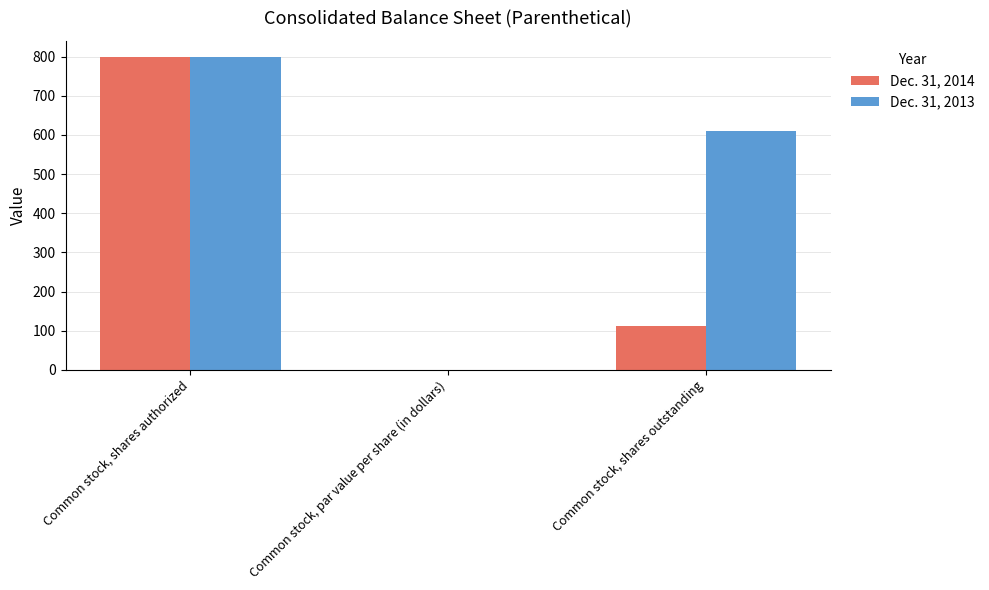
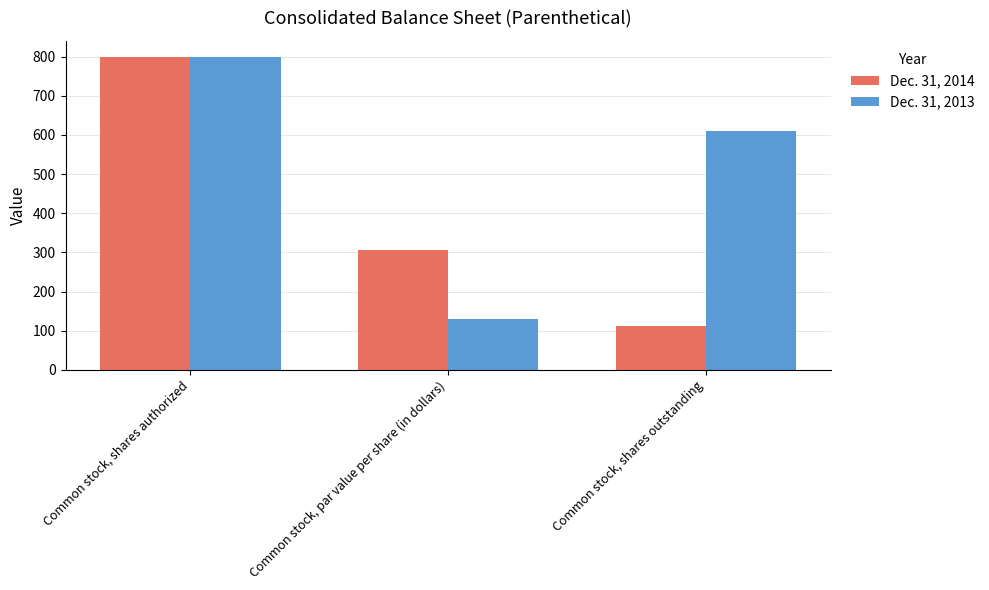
Dec. 31, 2014, Common stock, par value per share (in dollars): 0 -> 310
Dec. 31, 2013, Common stock, par value per share (in dollars): 0 -> 130
